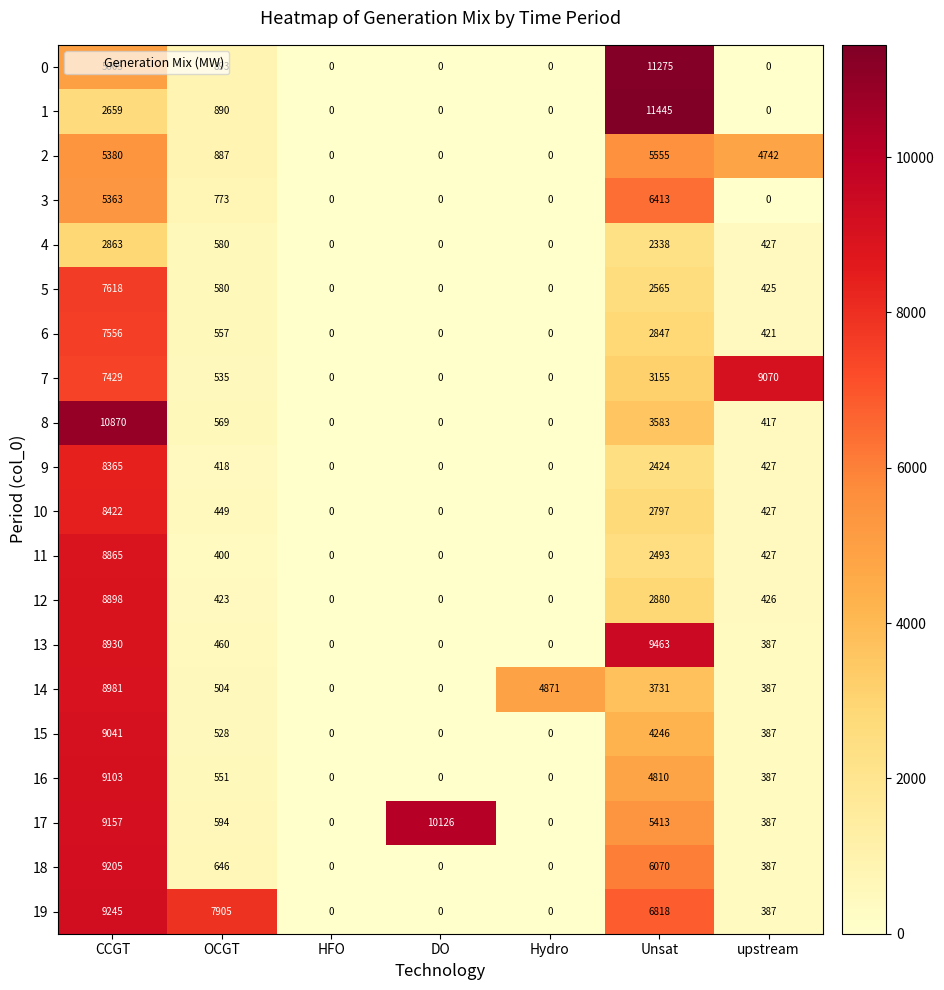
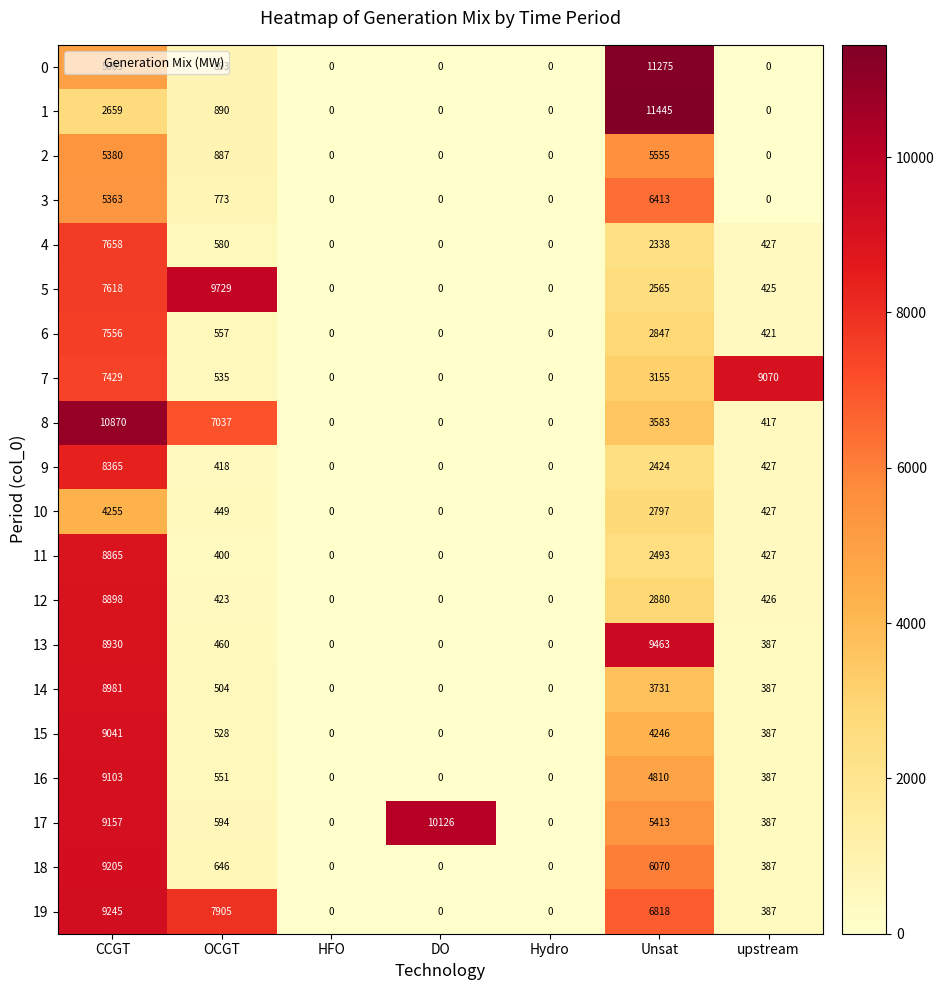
2, upstream: 4742 -> 0
4, CCGT: 2863 -> 7658
5, OCGT: 580 -> 9729
8, OCGT: 569 -> 7037
10, CCGT: 8422 -> 4255
14, Hydro: 4871 -> 0
